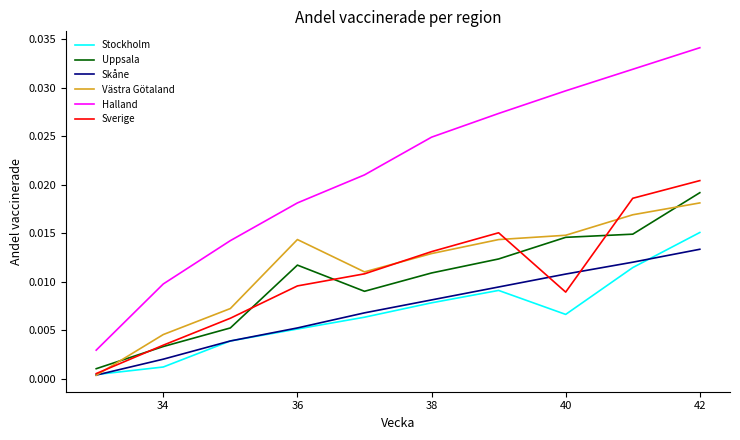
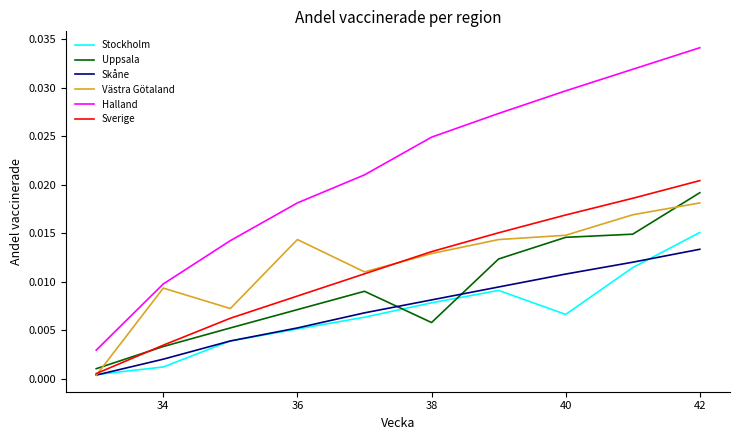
Västra Götaland, 34: 0.005 -> 0.009
Uppsala, 36: 0.012 -> 0.007
Sverige, 36: 0.010 -> 0.009
Uppsala, 38: 0.011 -> 0.006
Sverige, 40: 0.009 -> 0.017
